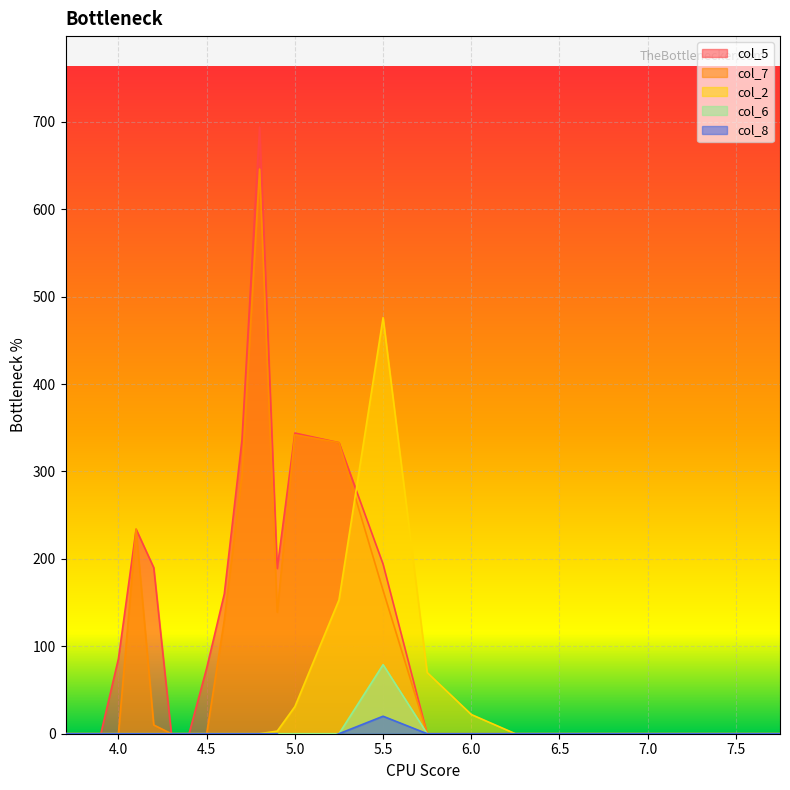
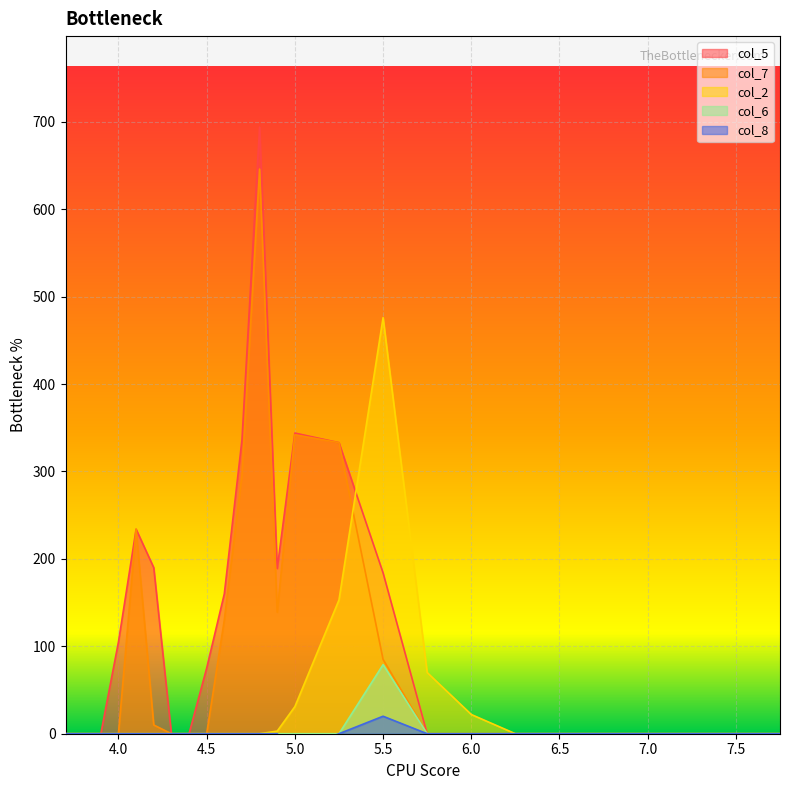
col_5, 4.0: 90 -> 110
col_5, 5.5: 190 -> 180
col_7, 5.5: 160 -> 90
